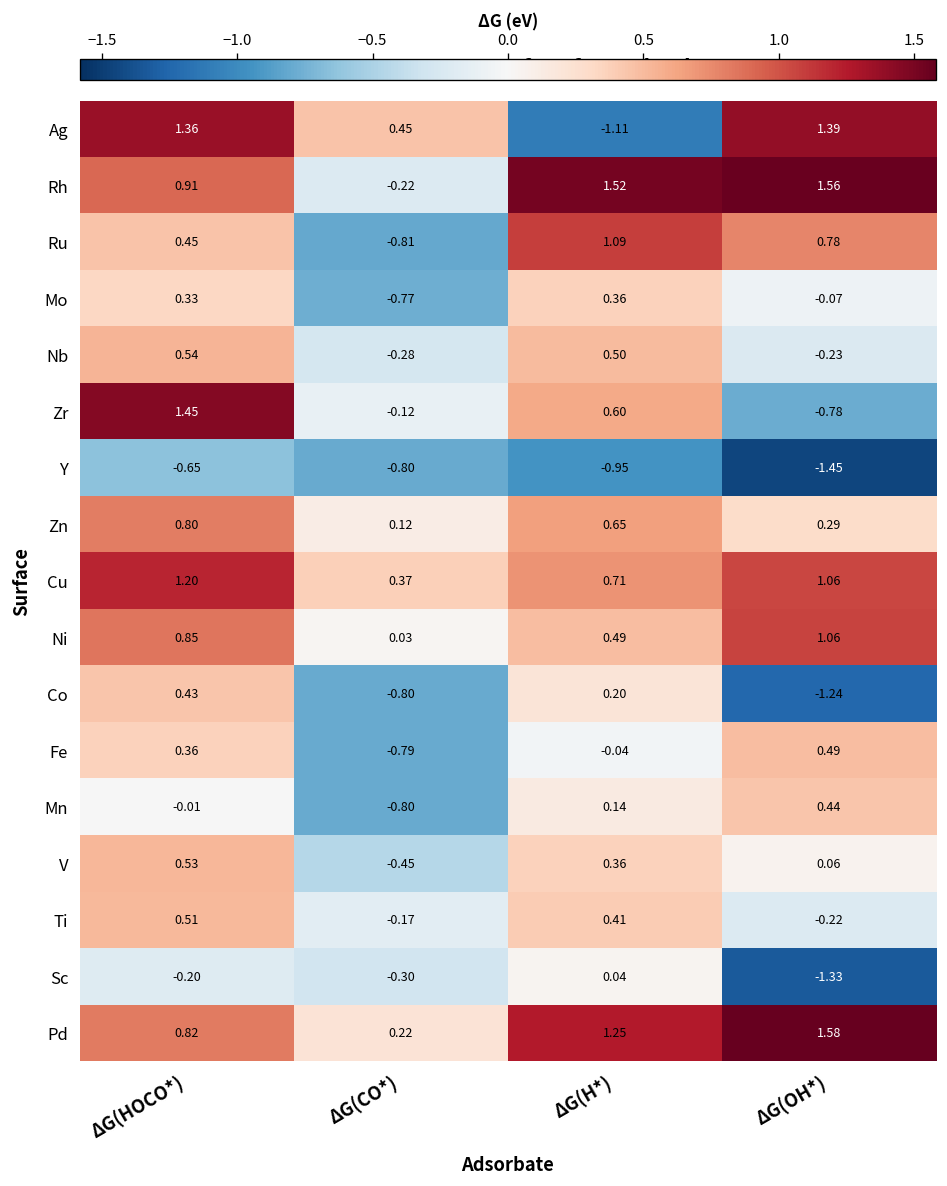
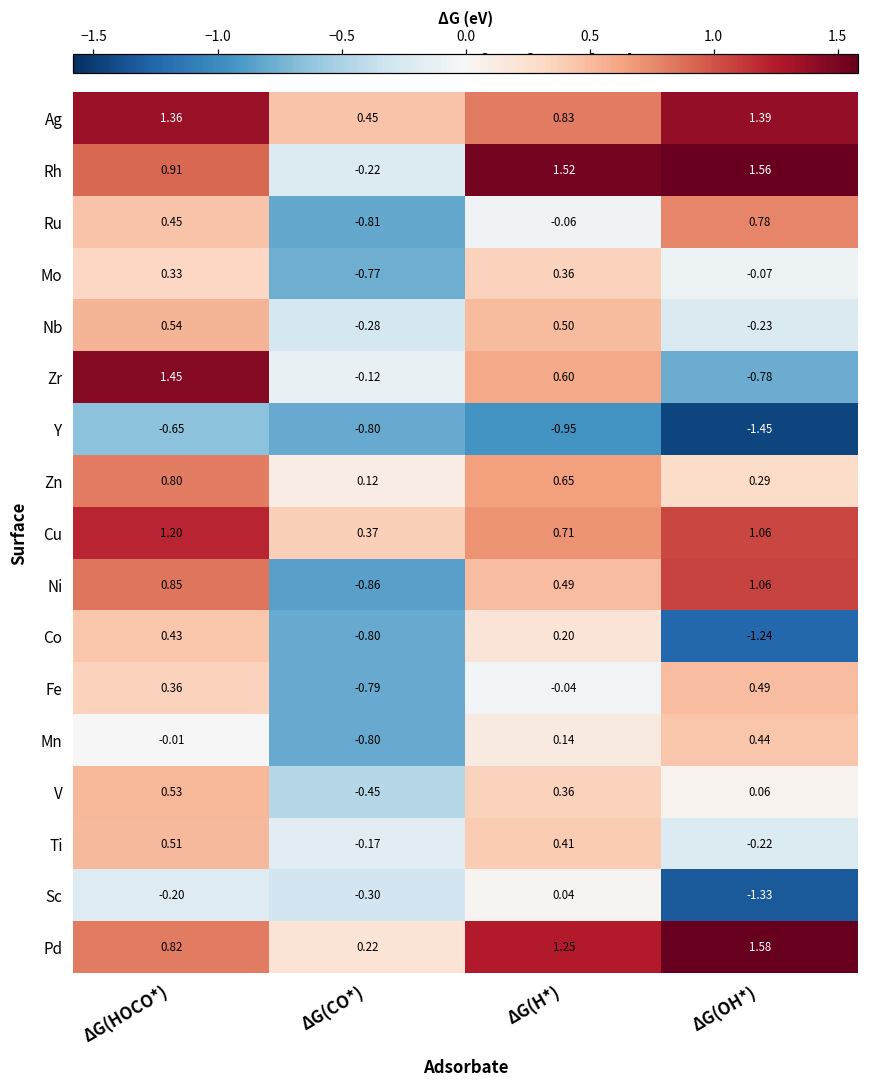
Ag, ΔG(H*): -1.11 -> 0.83
Ru, ΔG(H*): 1.09 -> -0.06
Ni, ΔG(CO*): 0.03 -> -0.86
